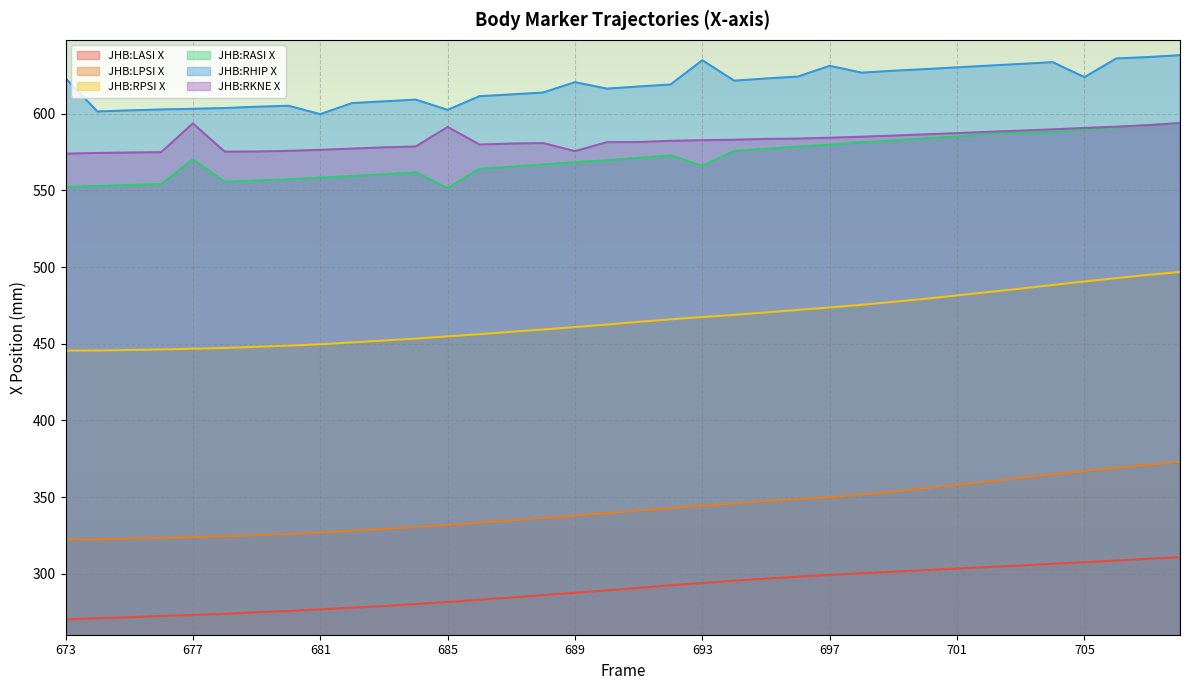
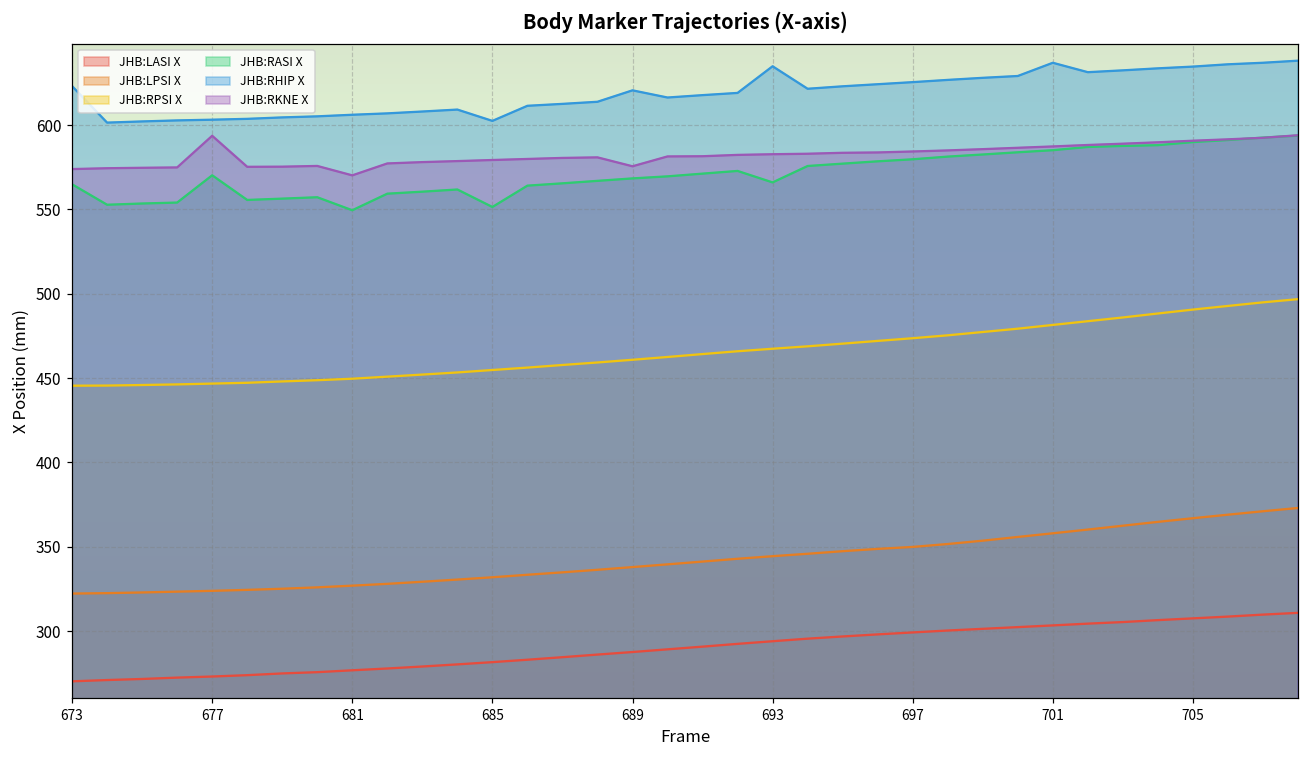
JHB:RASI X, 673: 552 -> 565
JHB:RASI X, 681: 558 -> 549
JHB:RHIP X, 681: 600 -> 606
JHB:RKNE X, 681: 576 -> 570
JHB:RKNE X, 685: 591 -> 579
JHB:RHIP X, 697: 631 -> 625
JHB:RHIP X, 701: 630 -> 637
JHB:RHIP X, 705: 624 -> 635
